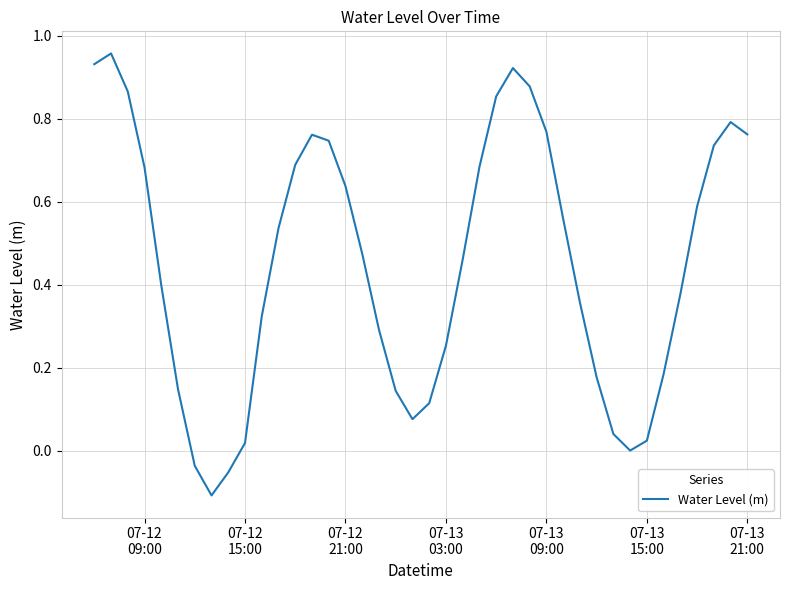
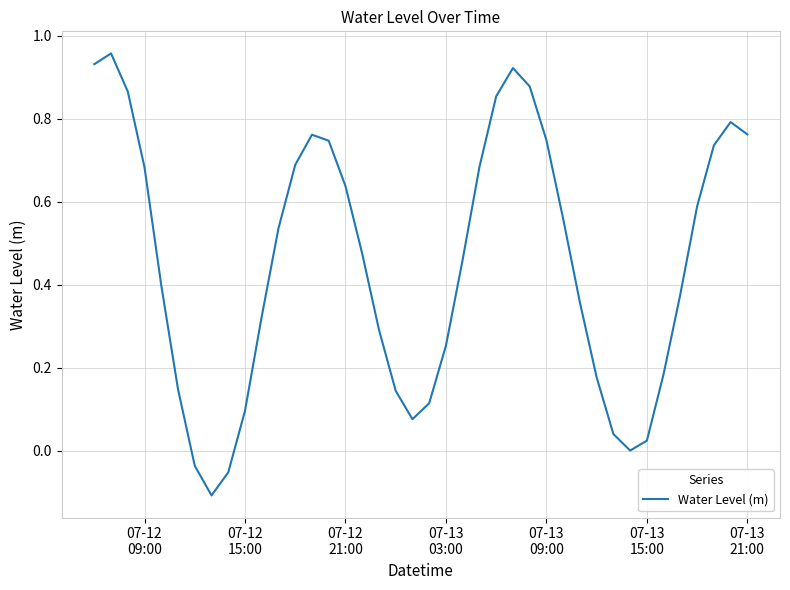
07-12 15:00: 0.02 -> 0.10
07-13 09:00: 0.77 -> 0.75
